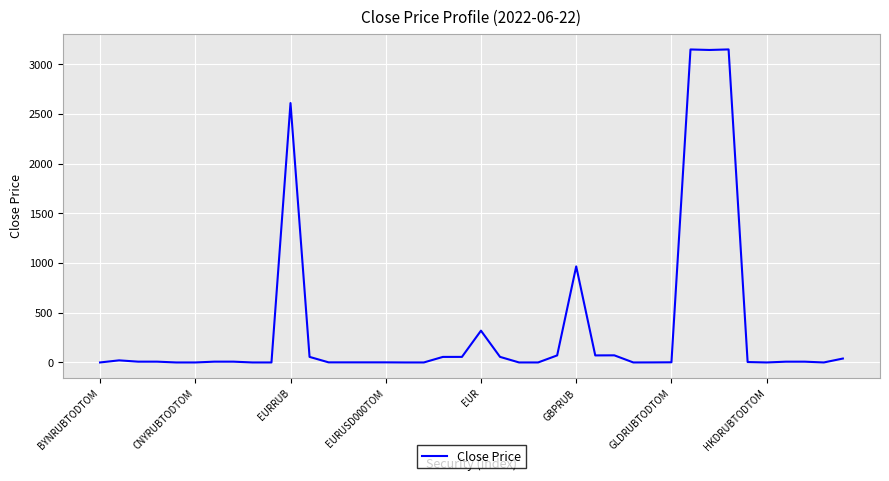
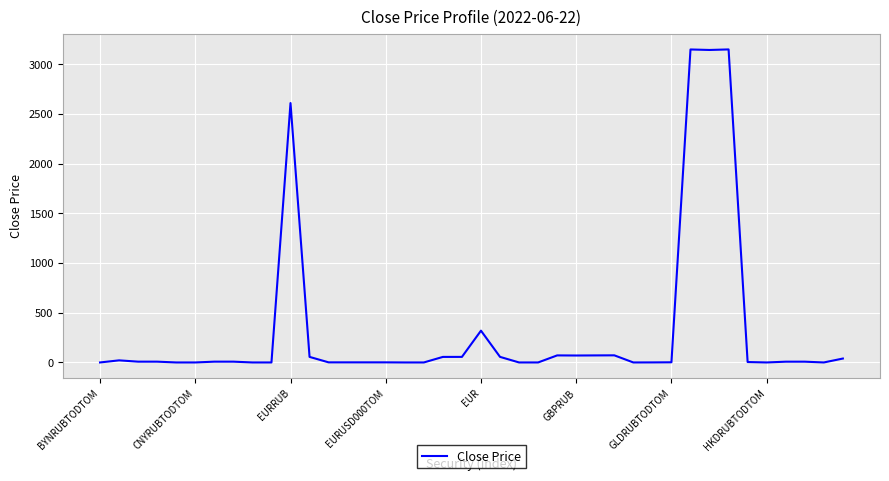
GBPRUB: 1000 -> 100
